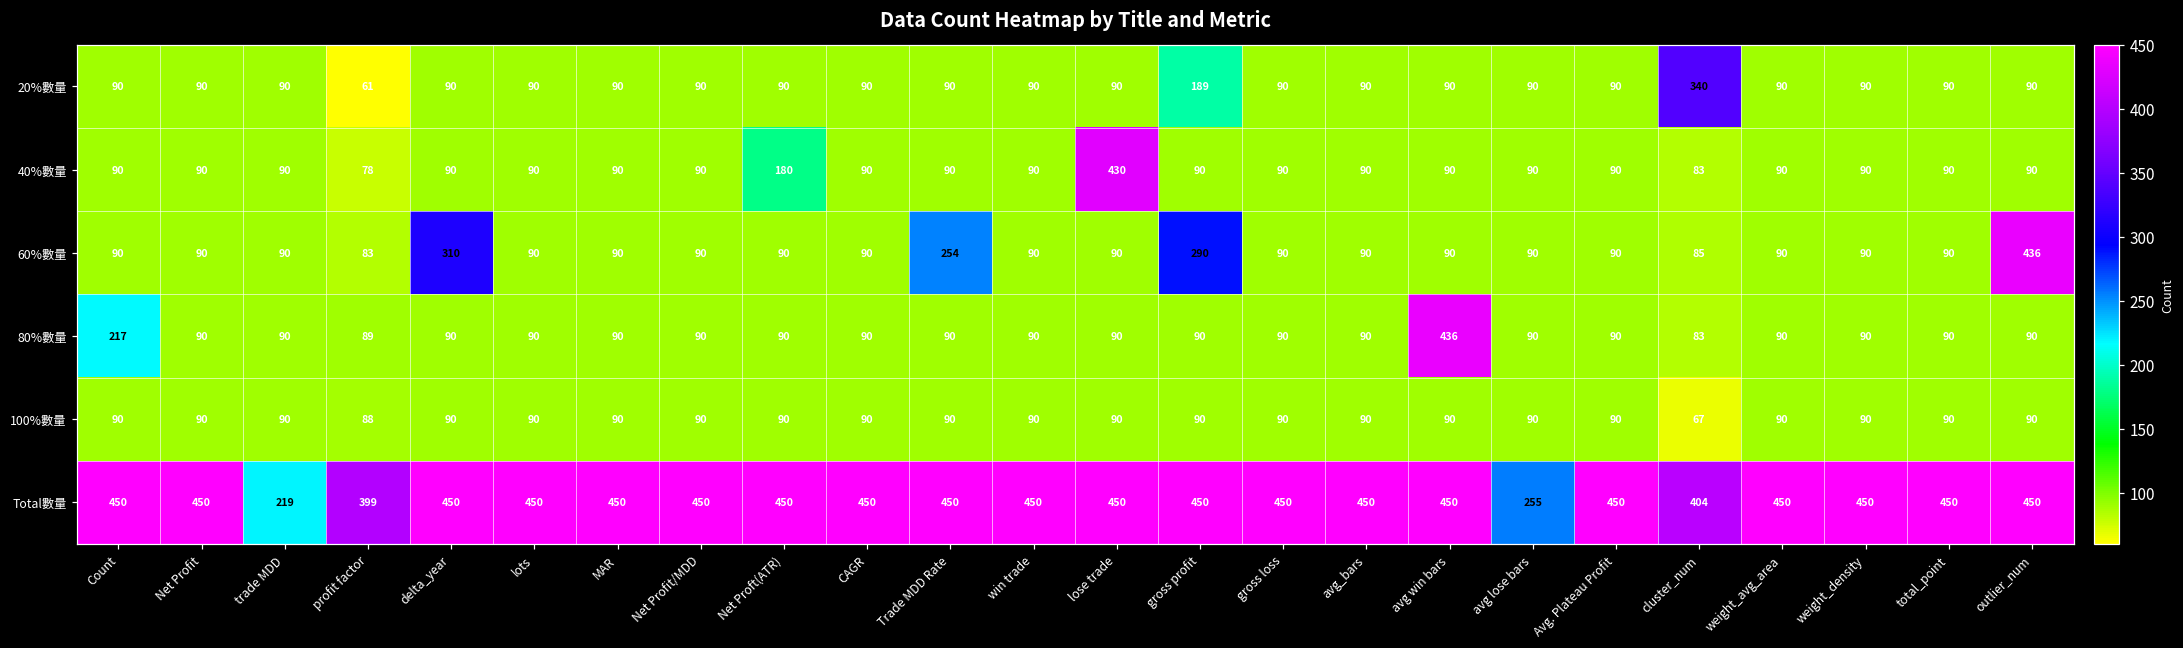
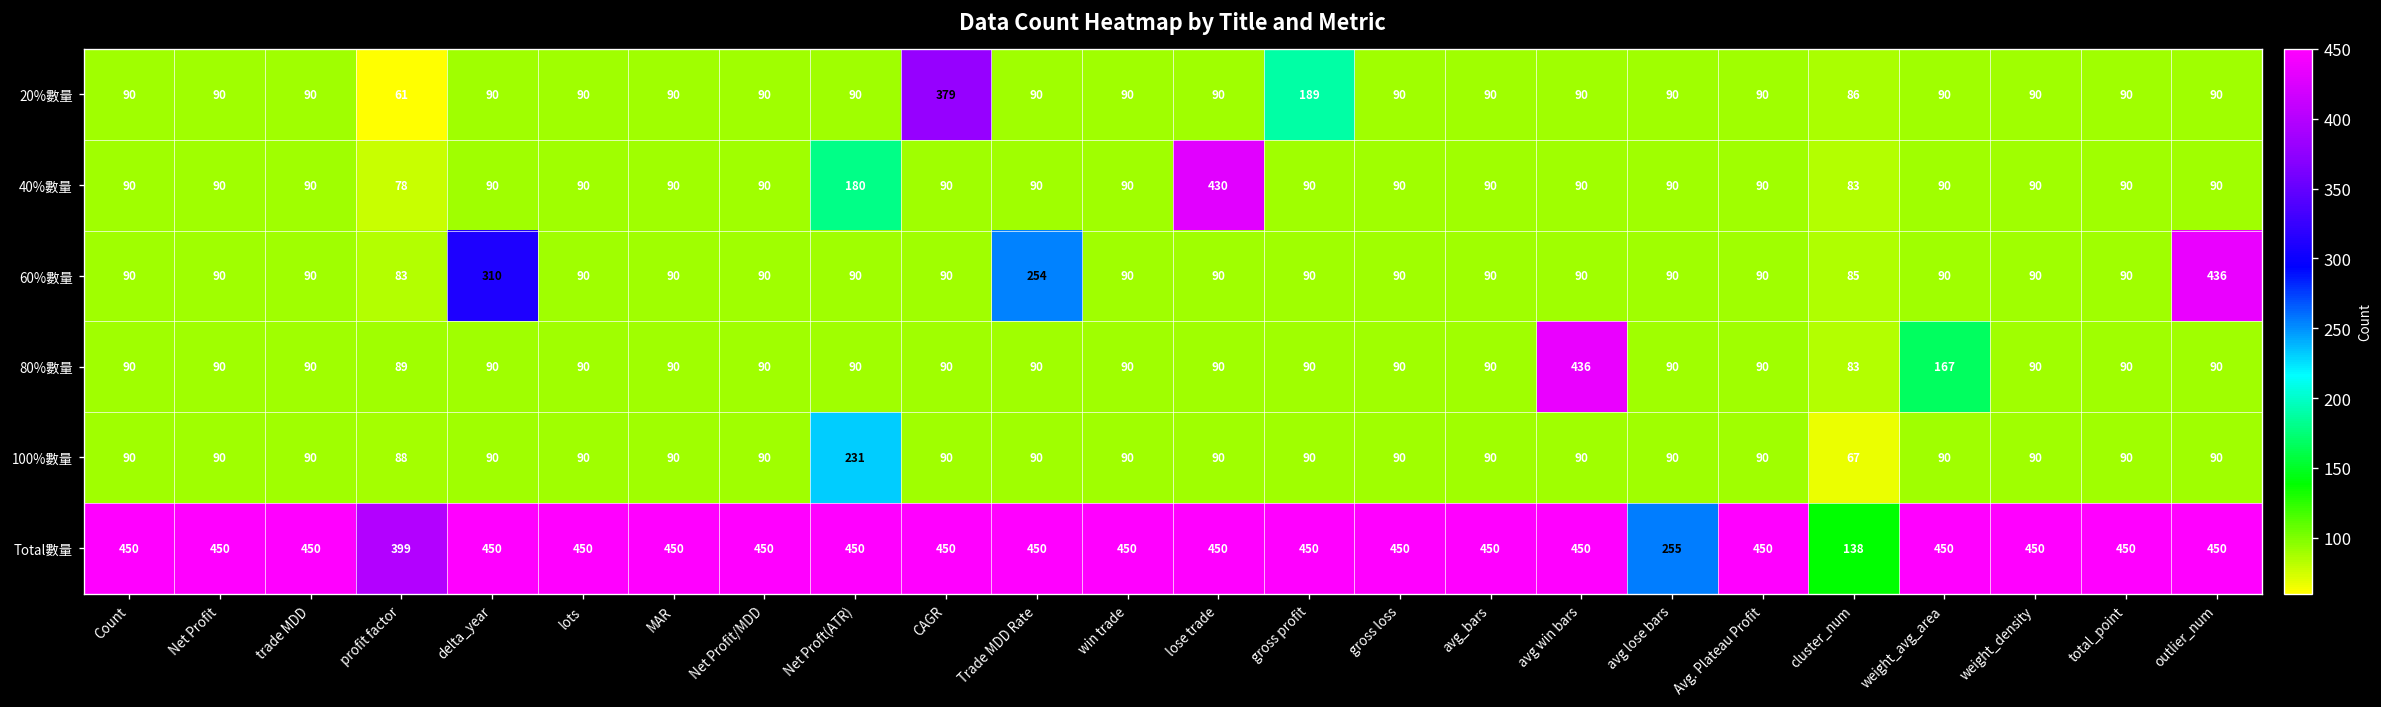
20%數量, CAGR: 90 -> 379
20%數量, cluster_num: 340 -> 86
60%數量, gross profit: 290 -> 90
80%數量, Count: 217 -> 90
80%數量, weight_avg_area: 90 -> 167
100%數量, Net Proft(ATR): 90 -> 231
Total數量, trade MDD: 219 -> 450
Total數量, cluster_num: 404 -> 138
